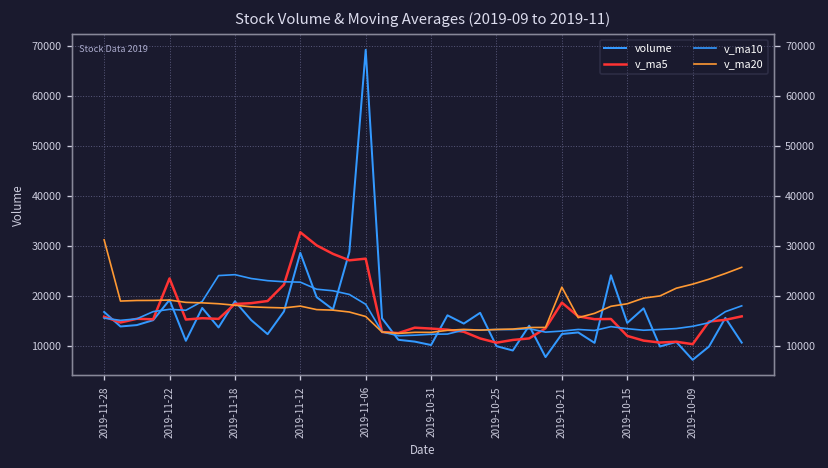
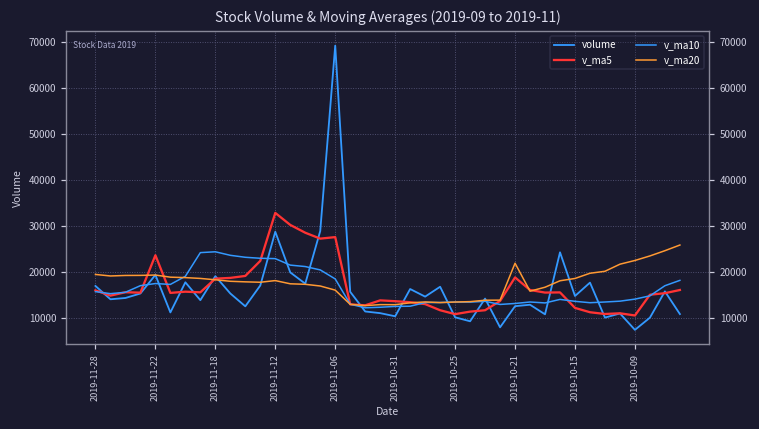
v_ma20, 2019-11-28: 31000 -> 19000
